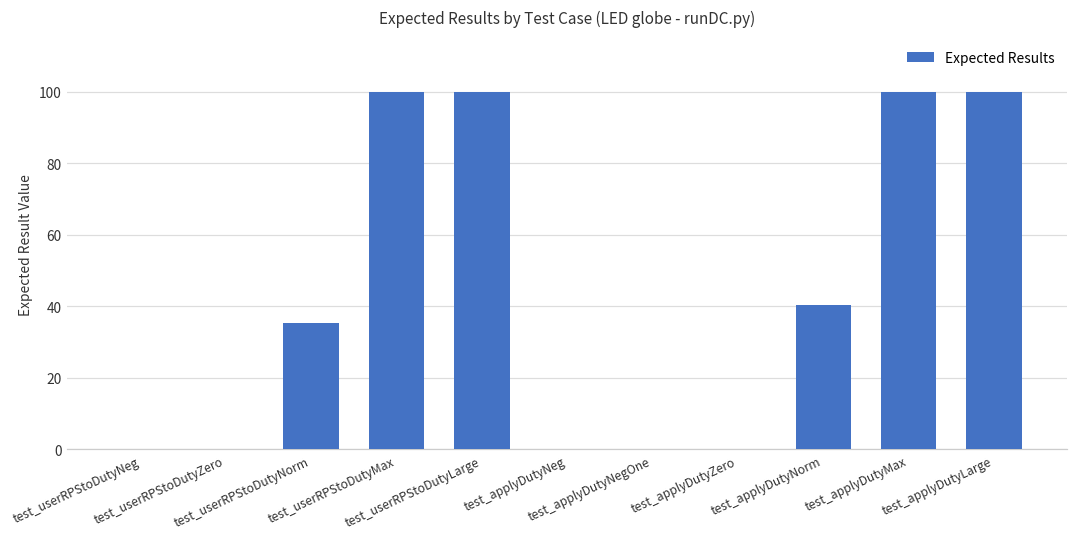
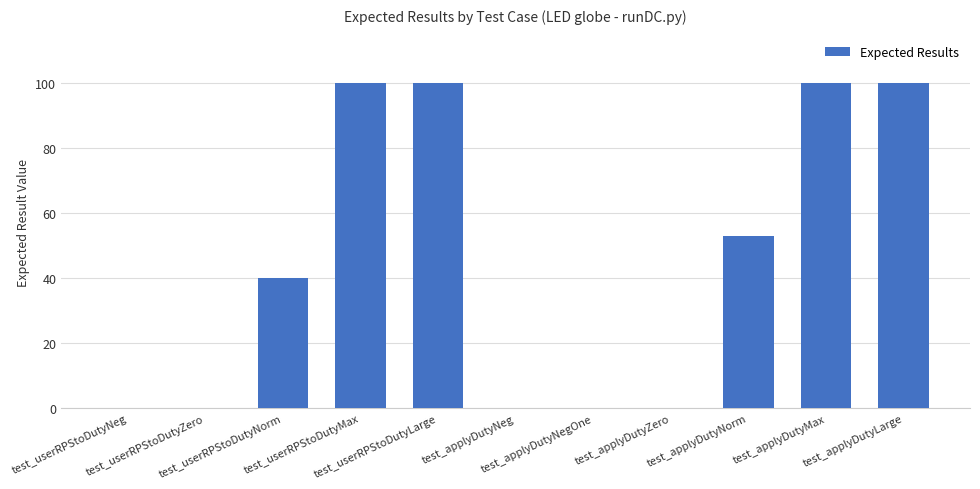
test_userRPStoDutyNorm: 35 -> 40
test_applyDutyNorm: 40 -> 53
